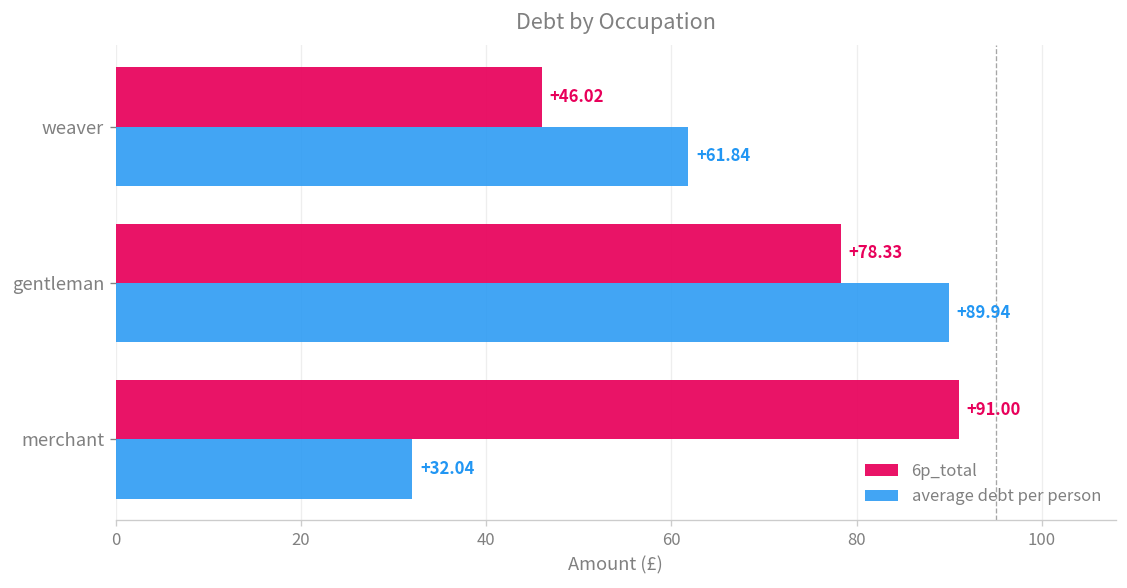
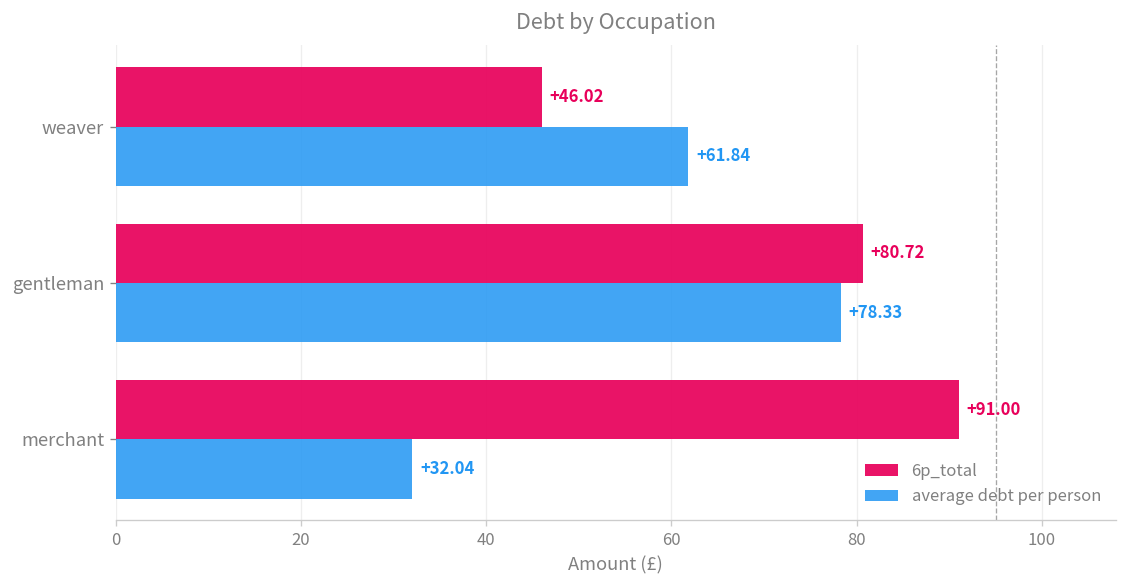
6p_total, gentleman: +78.33 -> +80.72
average debt per person, gentleman: +89.94 -> +78.33
